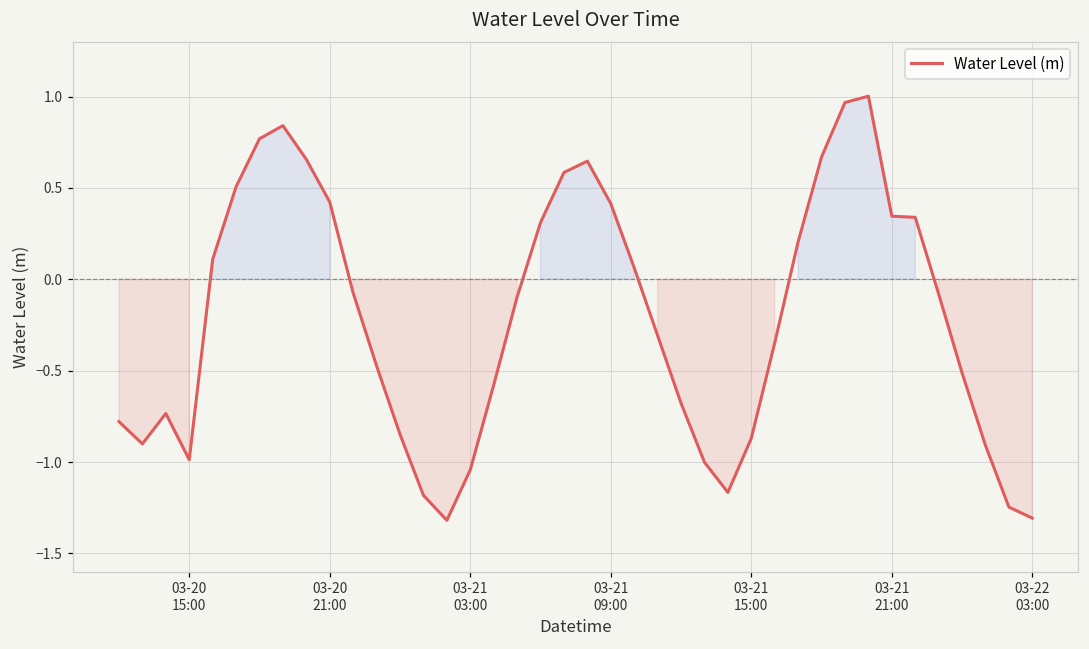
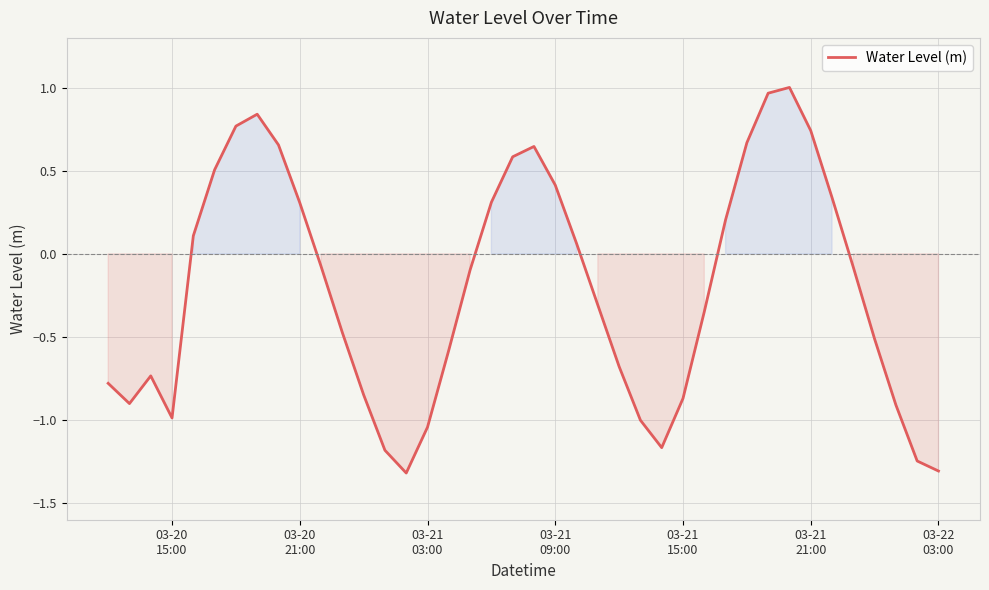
03-20 21:00: 0.42 -> 0.31
03-21 21:00: 0.35 -> 0.74
